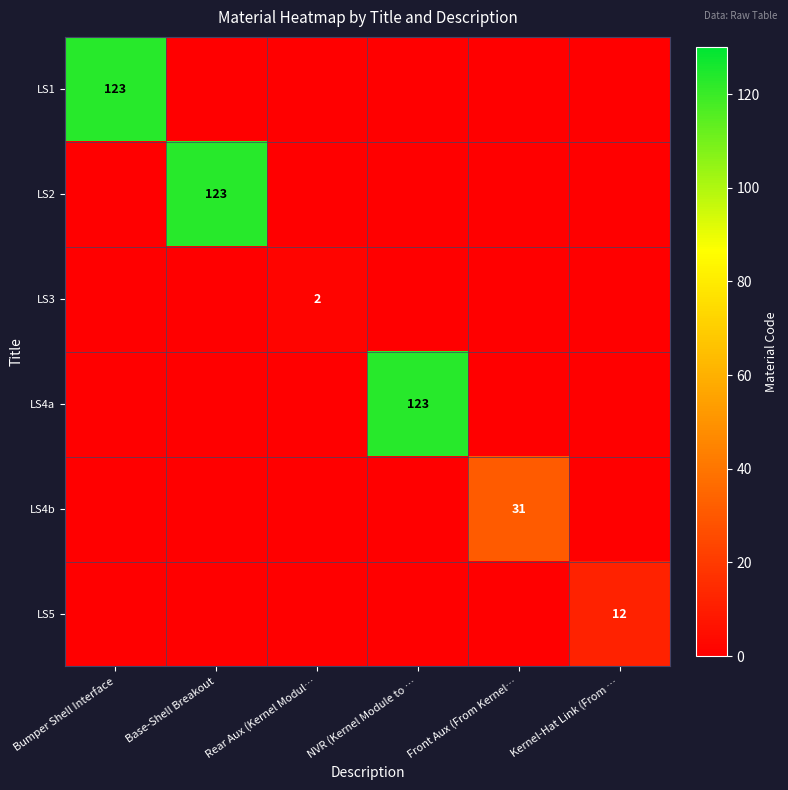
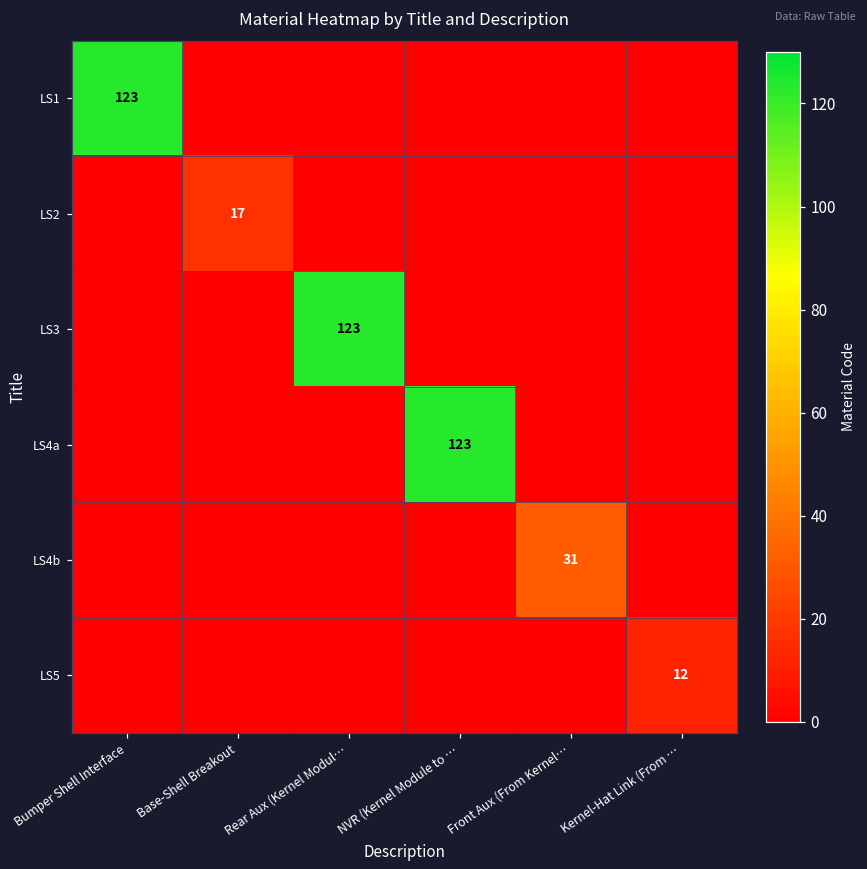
LS2, Base-Shell Breakout: 123 -> 17
LS3, Rear Aux (Kernel Modul…: 2 -> 123
